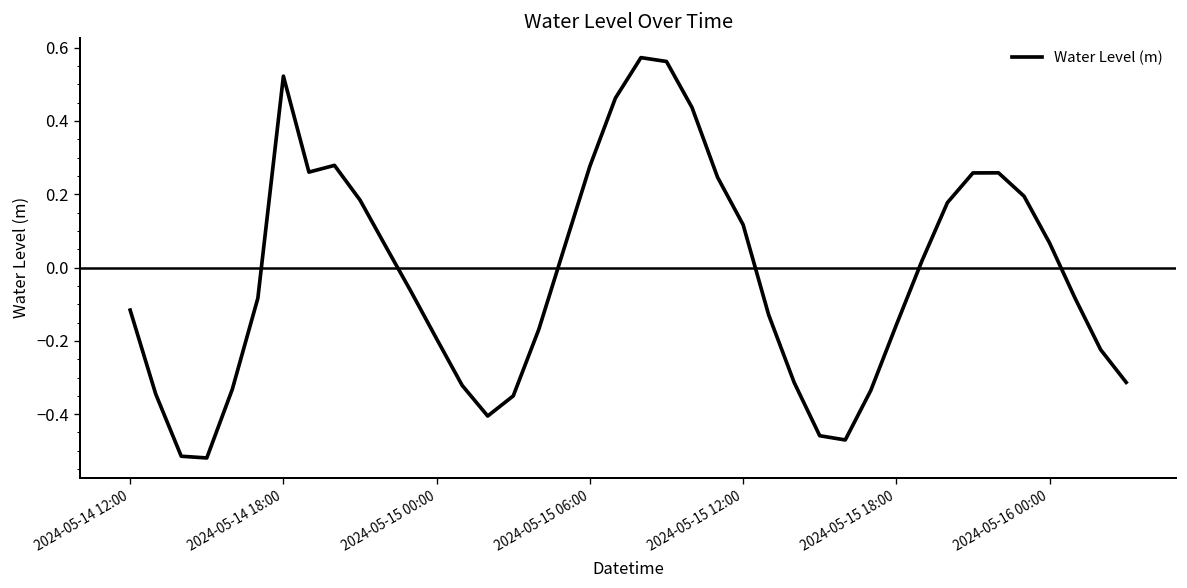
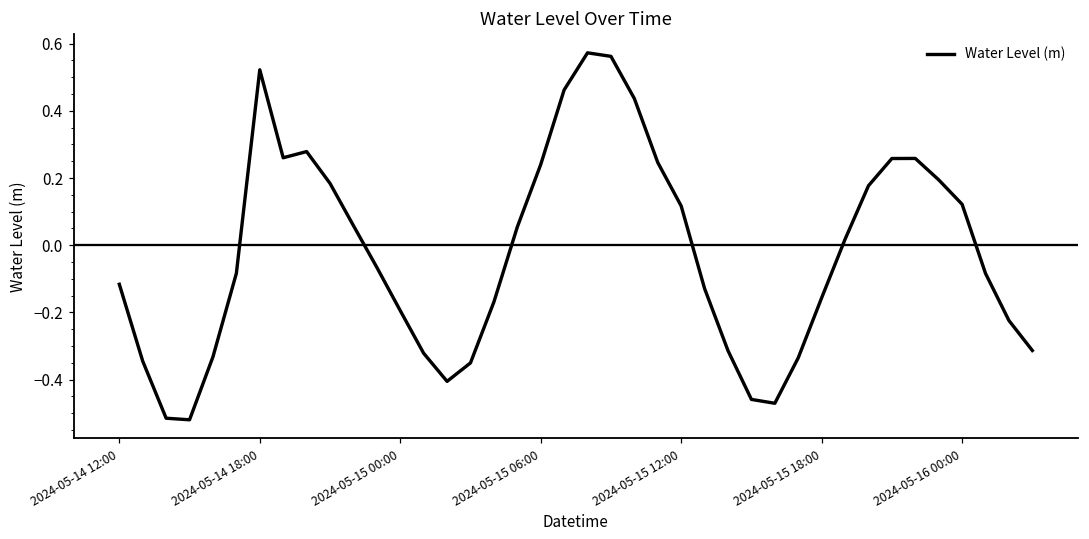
2024-05-15 06:00: 0.28 -> 0.24
2024-05-16 00:00: 0.07 -> 0.12
